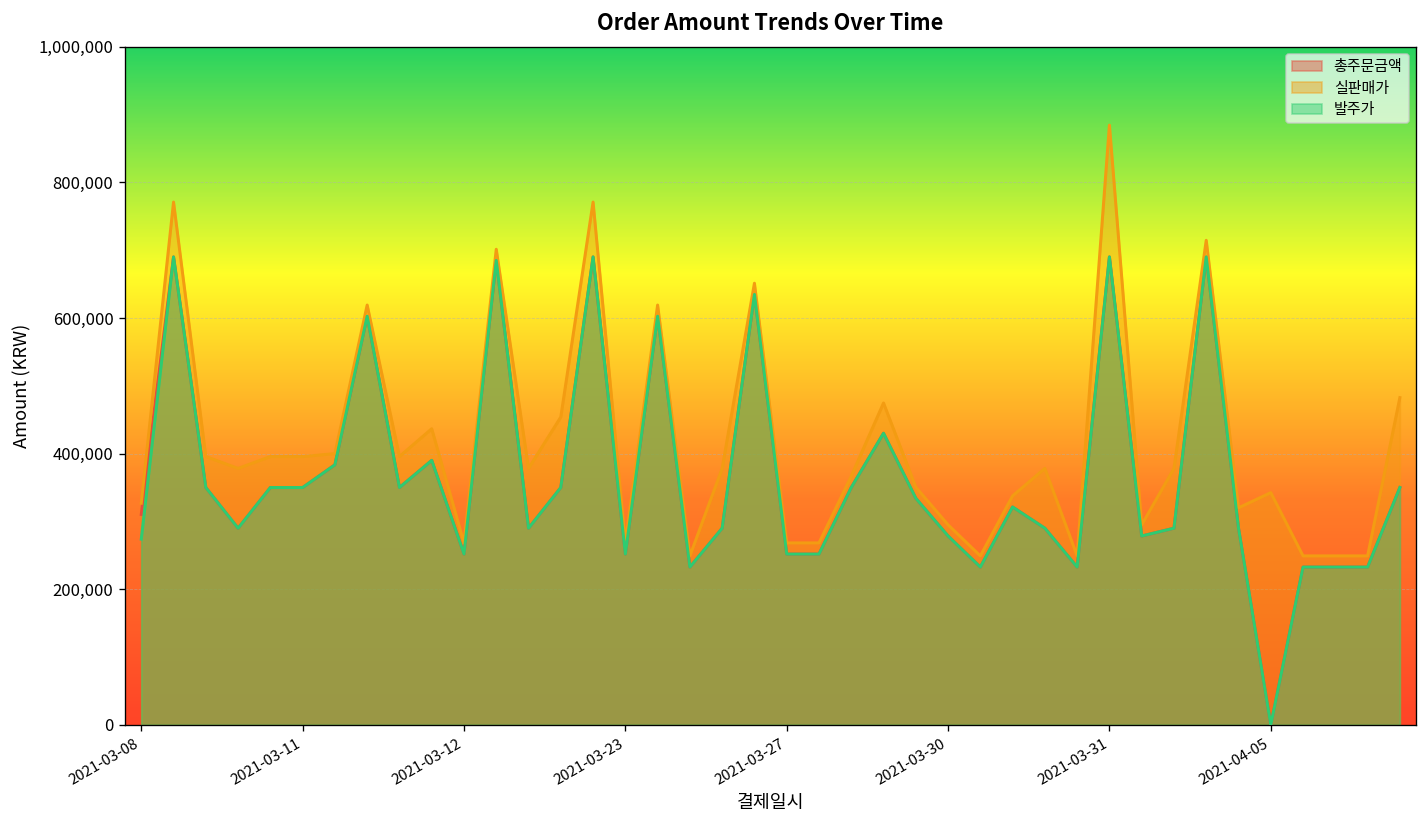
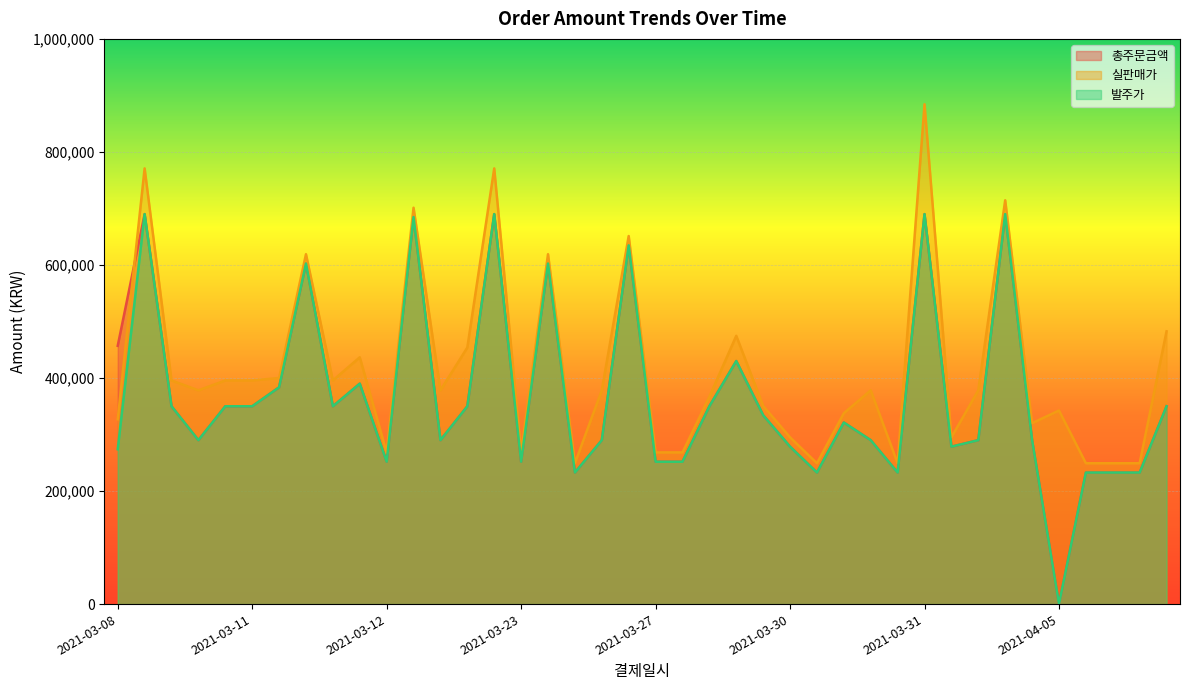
총주문금액, 2021-03-08: 310,000 -> 460,000
